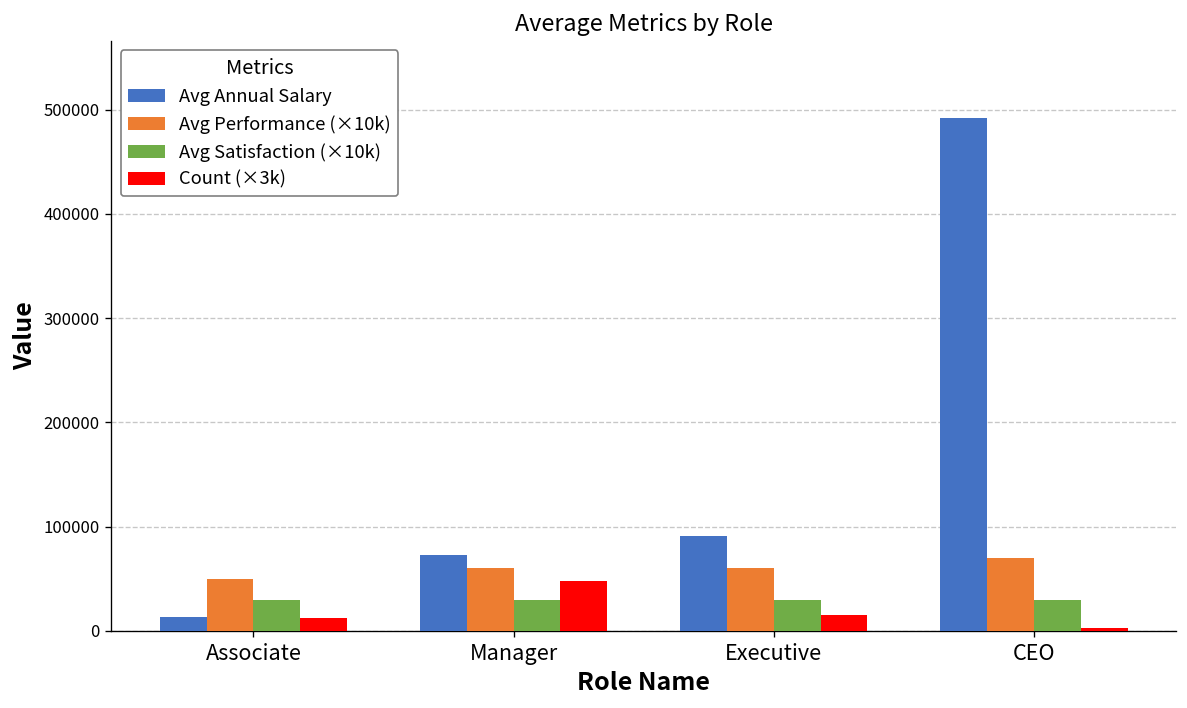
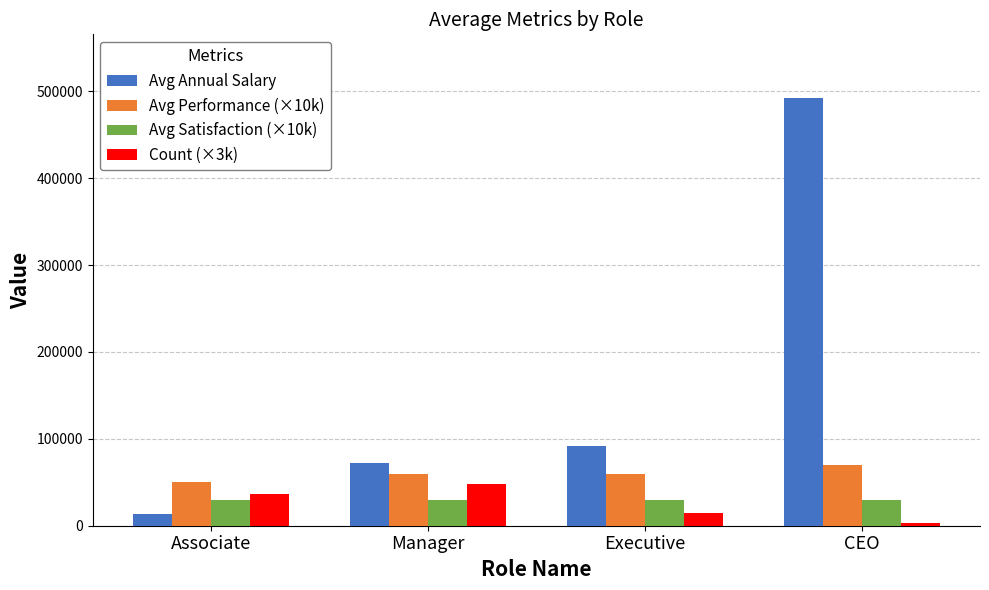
Count (×3k), Associate: 10000 -> 40000
